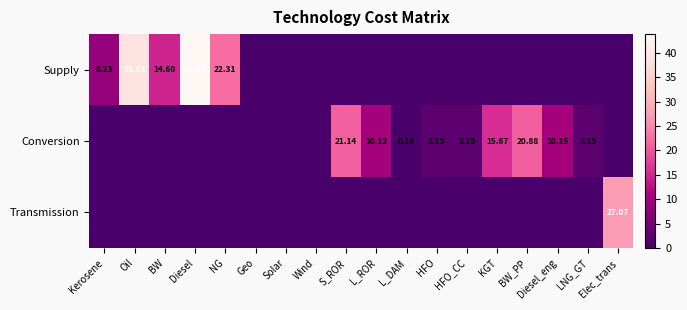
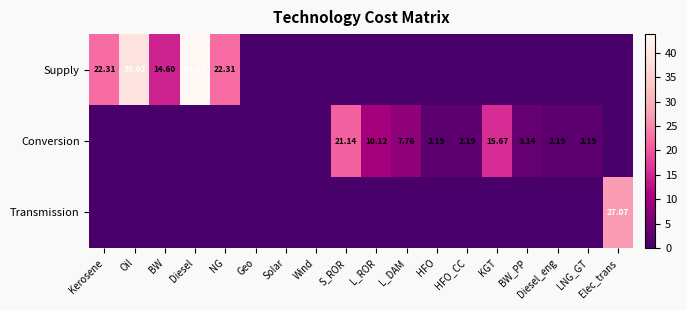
Supply, Kerosene: 8.23 -> 22.31
Conversion, L_DAM: 0.18 -> 7.76
Conversion, BW_PP: 20.88 -> 3.14
Conversion, Diesel_eng: 10.15 -> 2.19
